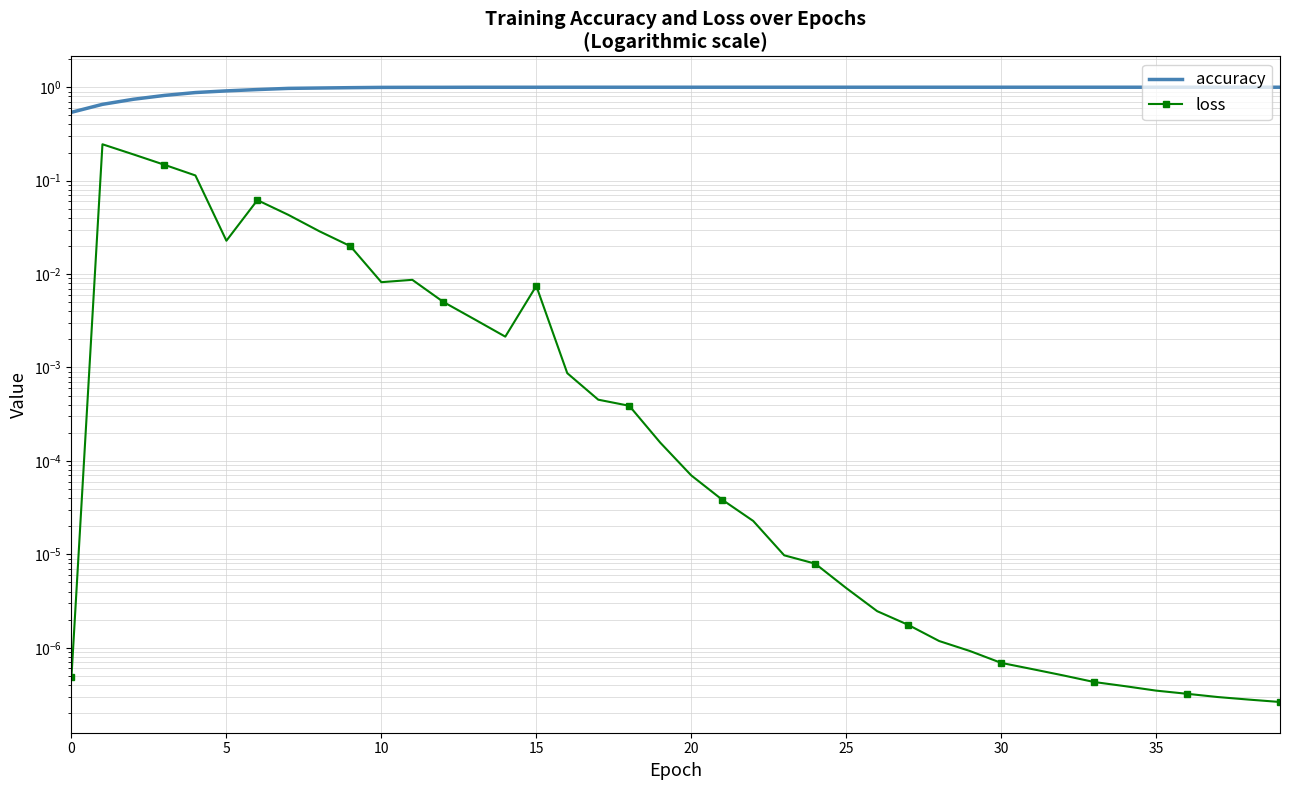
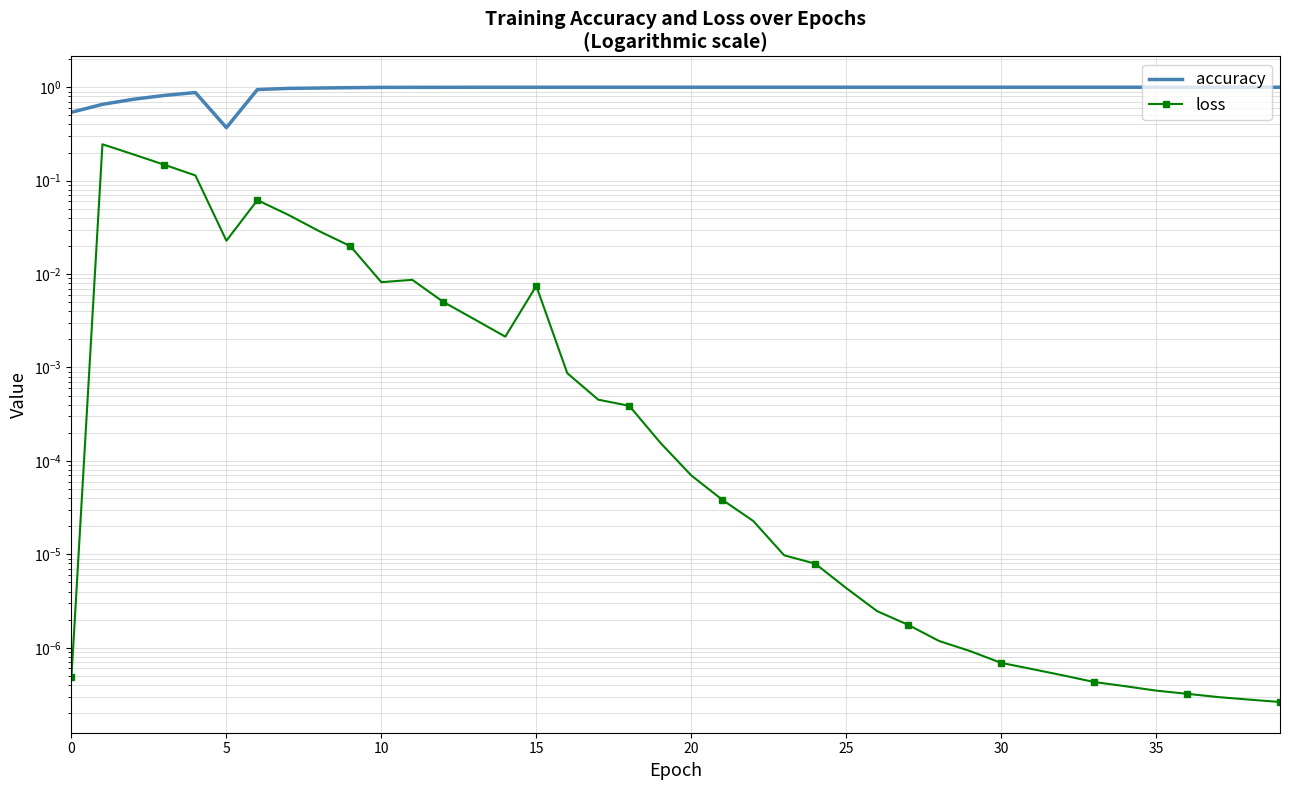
accuracy, 5: 0.9 -> 0.37
